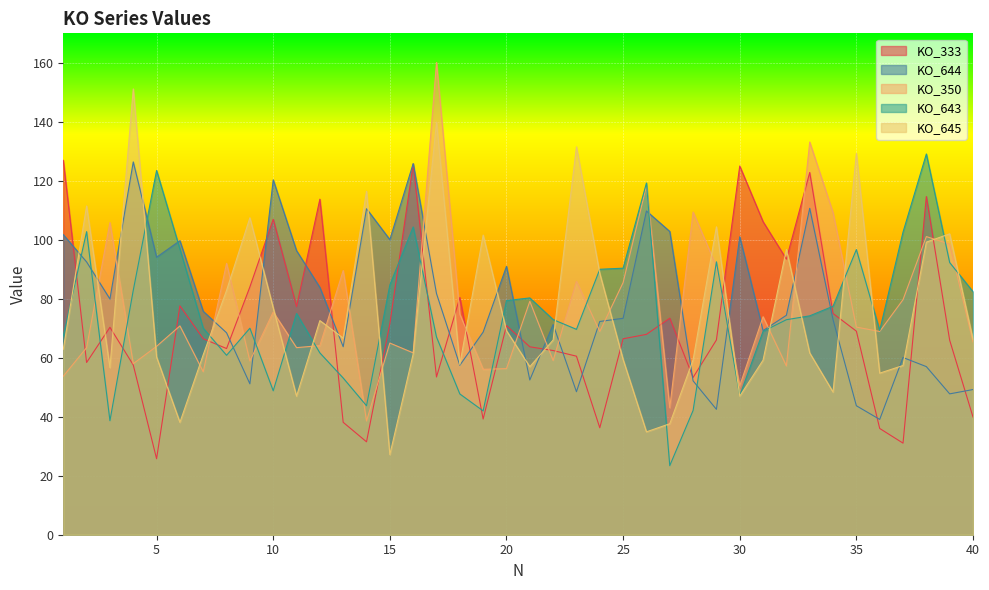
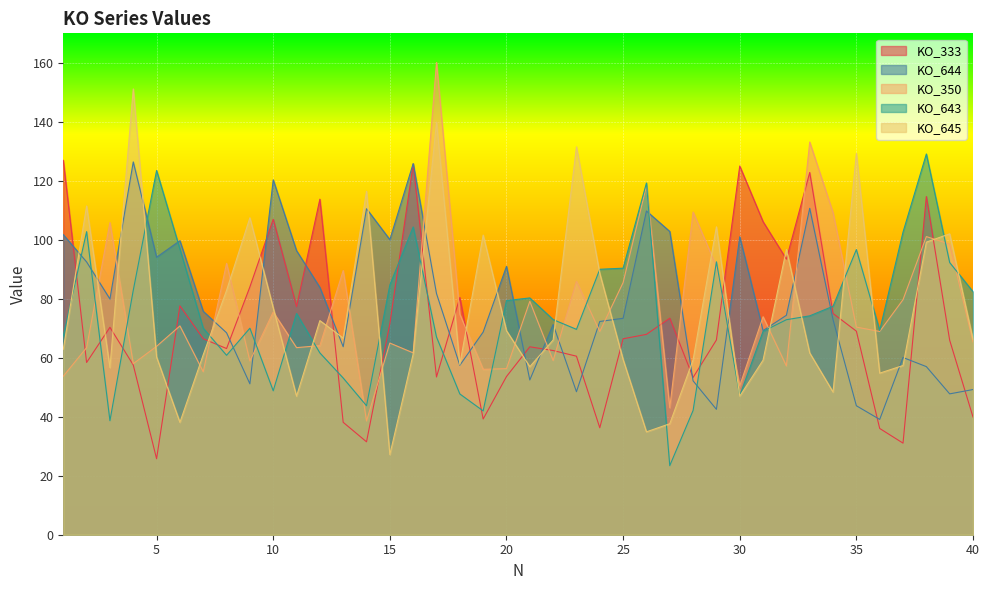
KO_333, 20: 71 -> 54
